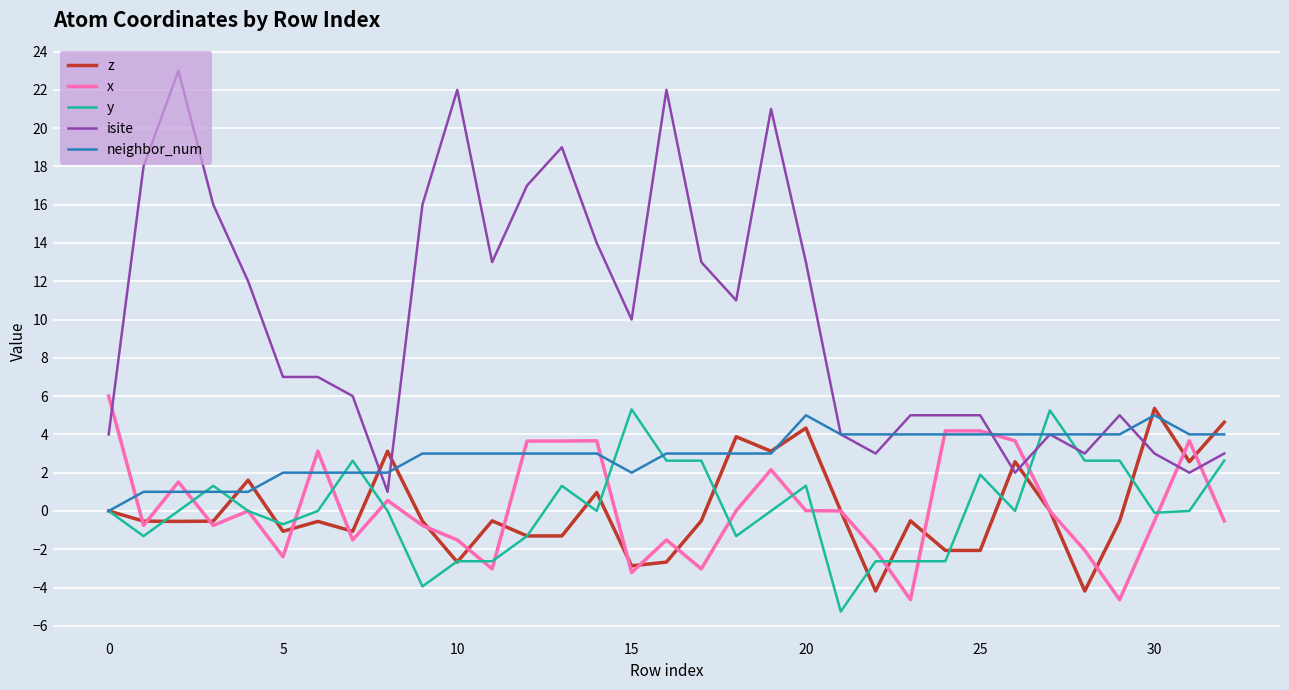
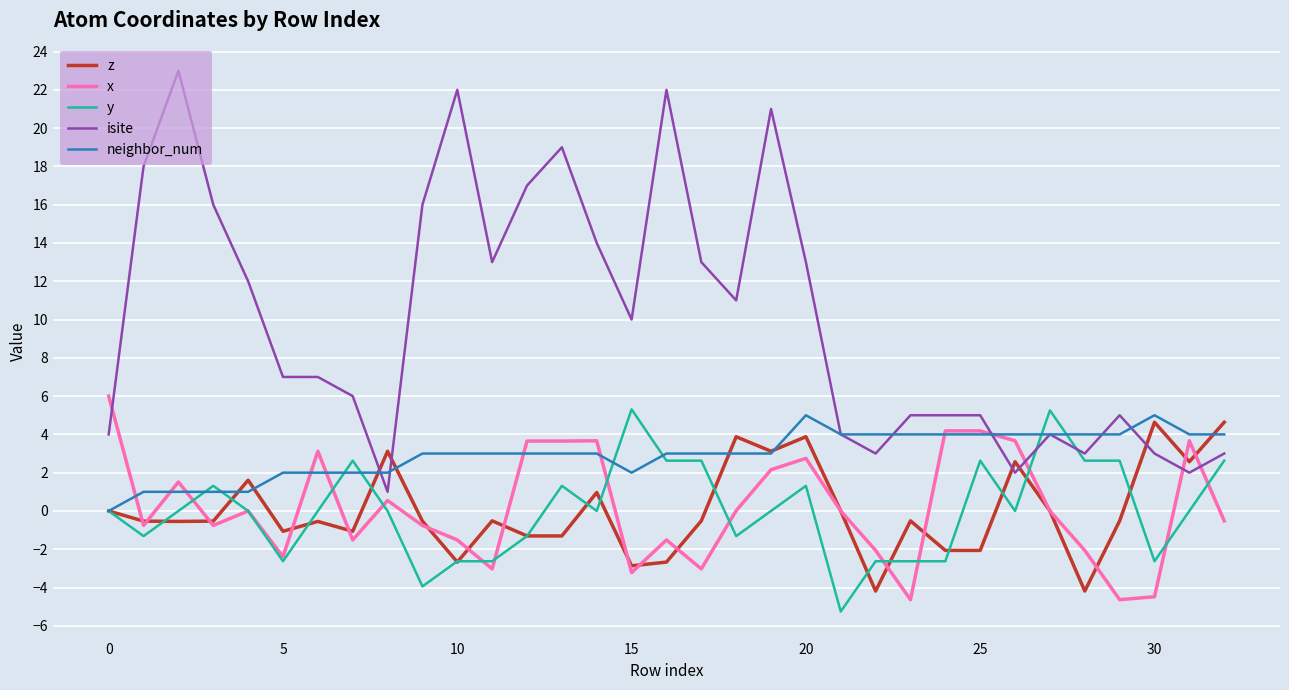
y, 5: -0.7 -> -2.6
z, 20: 4.3 -> 3.9
x, 20: 0.0 -> 2.7
y, 25: 1.9 -> 2.6
z, 30: 5.4 -> 4.6
x, 30: -0.5 -> -4.5
y, 30: -0.1 -> -2.6
